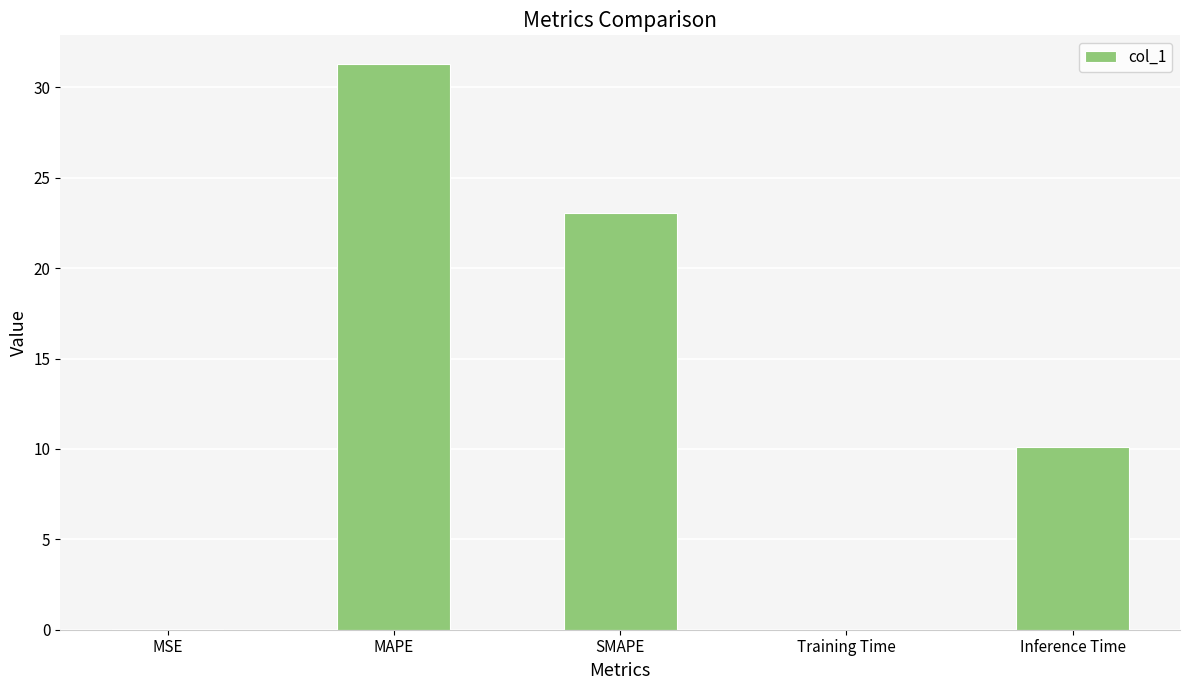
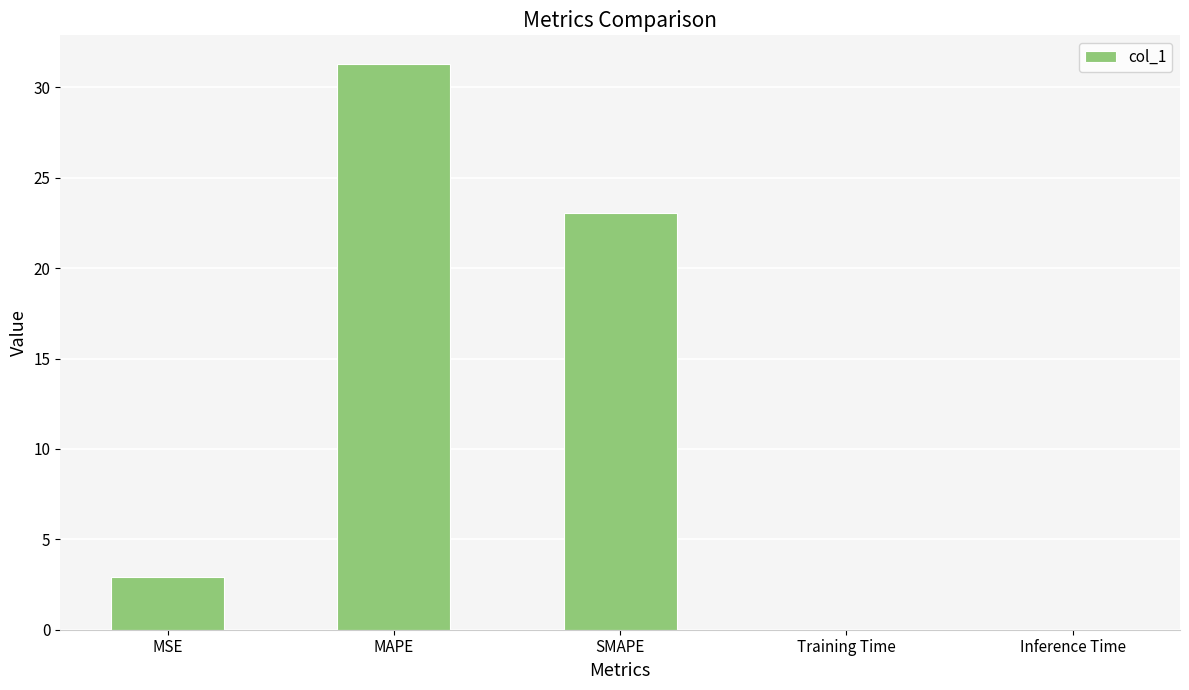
MSE: 0.0 -> 2.9
Inference Time: 10.1 -> 0.0
